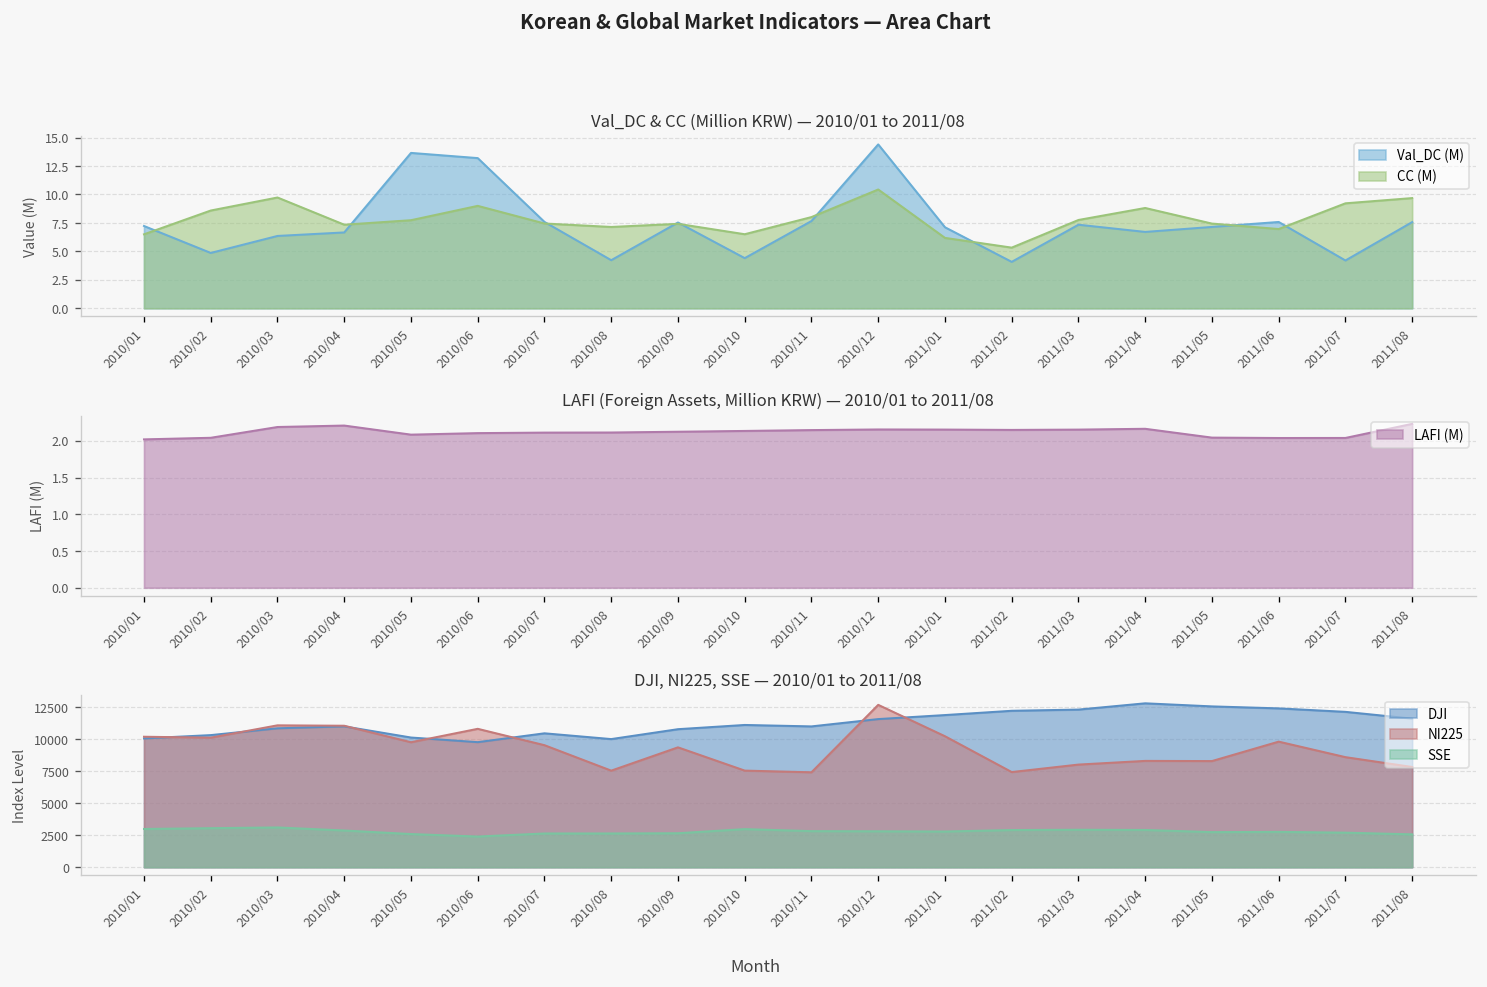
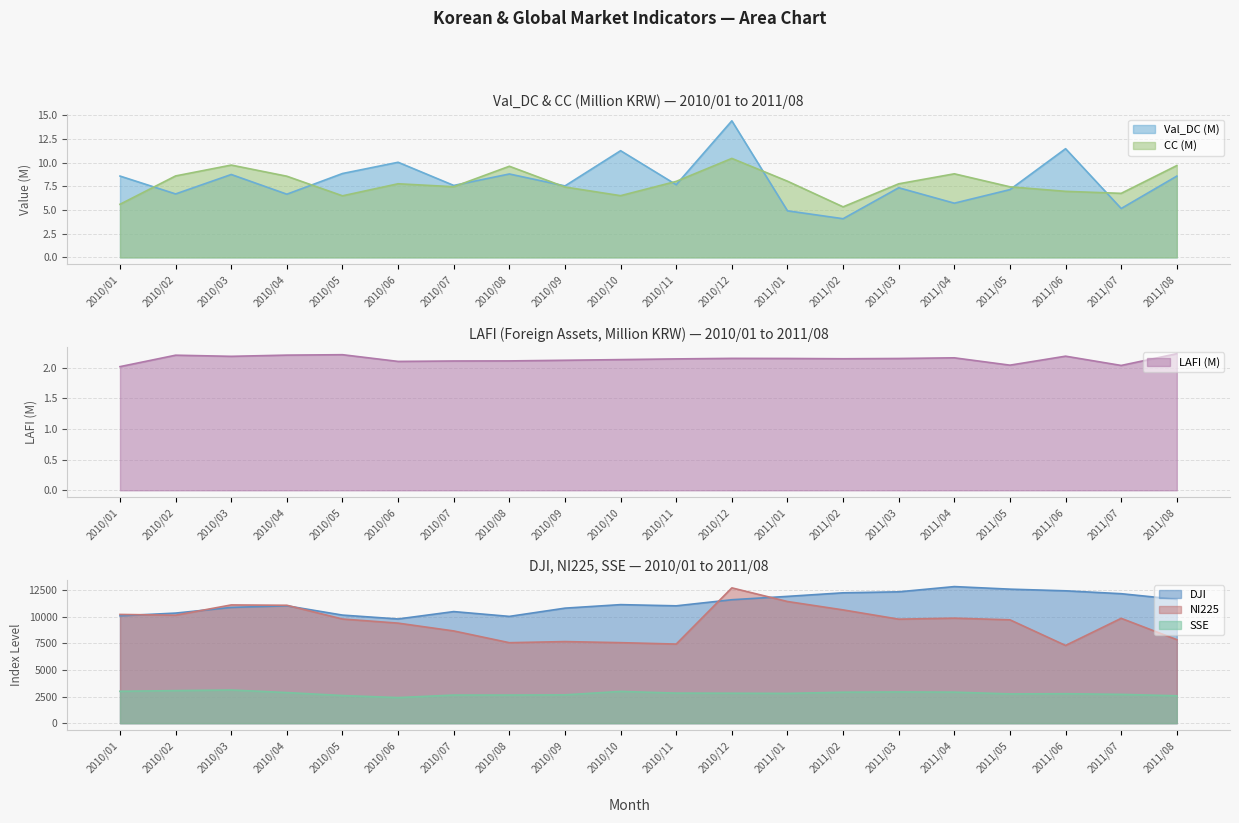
Val_DC & CC (Million KRW) — 2010/01 to 2011/08, Val_DC (M), 2010/01: 7 -> 9
Val_DC & CC (Million KRW) — 2010/01 to 2011/08, CC (M), 2010/01: 7 -> 6
Val_DC & CC (Million KRW) — 2010/01 to 2011/08, Val_DC (M), 2010/02: 5 -> 7
Val_DC & CC (Million KRW) — 2010/01 to 2011/08, Val_DC (M), 2010/03: 6 -> 9
Val_DC & CC (Million KRW) — 2010/01 to 2011/08, CC (M), 2010/04: 7 -> 9
Val_DC & CC (Million KRW) — 2010/01 to 2011/08, Val_DC (M), 2010/05: 14 -> 9
Val_DC & CC (Million KRW) — 2010/01 to 2011/08, CC (M), 2010/05: 8 -> 6
Val_DC & CC (Million KRW) — 2010/01 to 2011/08, Val_DC (M), 2010/06: 13 -> 10
Val_DC & CC (Million KRW) — 2010/01 to 2011/08, CC (M), 2010/06: 9 -> 8
Val_DC & CC (Million KRW) — 2010/01 to 2011/08, Val_DC (M), 2010/08: 4 -> 9
Val_DC & CC (Million KRW) — 2010/01 to 2011/08, CC (M), 2010/08: 7 -> 10
Val_DC & CC (Million KRW) — 2010/01 to 2011/08, Val_DC (M), 2010/10: 4 -> 11
Val_DC & CC (Million KRW) — 2010/01 to 2011/08, Val_DC (M), 2011/01: 7 -> 5
Val_DC & CC (Million KRW) — 2010/01 to 2011/08, CC (M), 2011/01: 6 -> 8
Val_DC & CC (Million KRW) — 2010/01 to 2011/08, Val_DC (M), 2011/04: 7 -> 6
Val_DC & CC (Million KRW) — 2010/01 to 2011/08, Val_DC (M), 2011/06: 8 -> 11
Val_DC & CC (Million KRW) — 2010/01 to 2011/08, Val_DC (M), 2011/07: 4 -> 5
Val_DC & CC (Million KRW) — 2010/01 to 2011/08, CC (M), 2011/07: 9 -> 7
Val_DC & CC (Million KRW) — 2010/01 to 2011/08, Val_DC (M), 2011/08: 8 -> 9
LAFI (Foreign Assets, Million KRW) — 2010/01 to 2011/08, 2010/02: 2.0 -> 2.2
LAFI (Foreign Assets, Million KRW) — 2010/01 to 2011/08, 2010/05: 2.1 -> 2.2
LAFI (Foreign Assets, Million KRW) — 2010/01 to 2011/08, 2011/06: 2.0 -> 2.2
DJI, NI225, SSE — 2010/01 to 2011/08, NI225, 2010/06: 10800 -> 9400
DJI, NI225, SSE — 2010/01 to 2011/08, NI225, 2010/07: 9500 -> 8600
DJI, NI225, SSE — 2010/01 to 2011/08, NI225, 2010/09: 9400 -> 7700
DJI, NI225, SSE — 2010/01 to 2011/08, NI225, 2011/01: 10200 -> 11400
DJI, NI225, SSE — 2010/01 to 2011/08, NI225, 2011/02: 7400 -> 10600
DJI, NI225, SSE — 2010/01 to 2011/08, NI225, 2011/03: 8000 -> 9800
DJI, NI225, SSE — 2010/01 to 2011/08, NI225, 2011/04: 8300 -> 9800
DJI, NI225, SSE — 2010/01 to 2011/08, NI225, 2011/05: 8300 -> 9700
DJI, NI225, SSE — 2010/01 to 2011/08, NI225, 2011/06: 9800 -> 7300
DJI, NI225, SSE — 2010/01 to 2011/08, NI225, 2011/07: 8600 -> 9800
